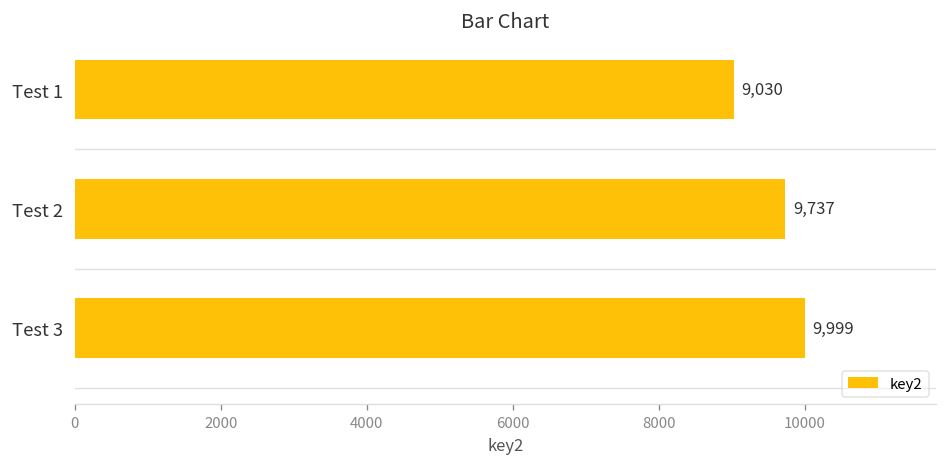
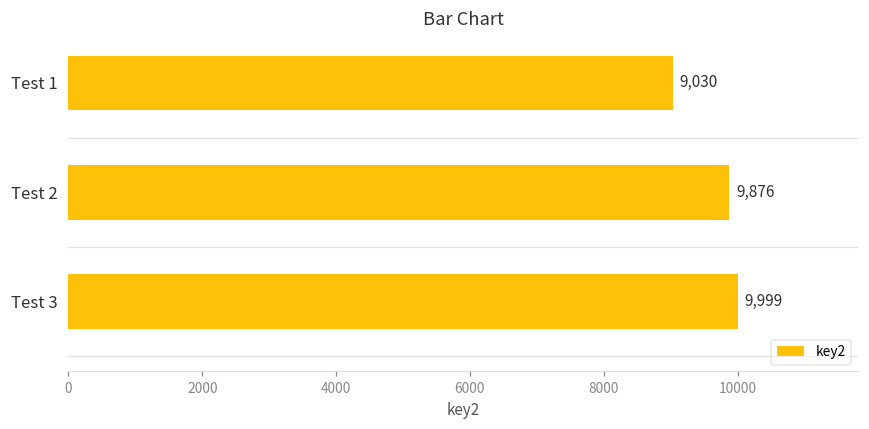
Test 2: 9,737 -> 9,876
